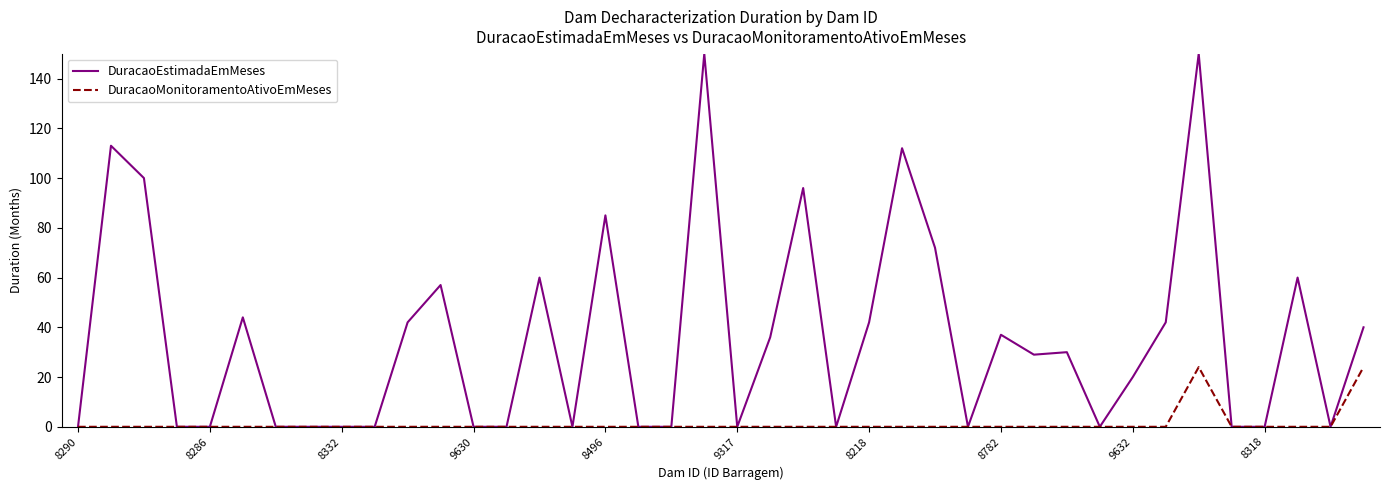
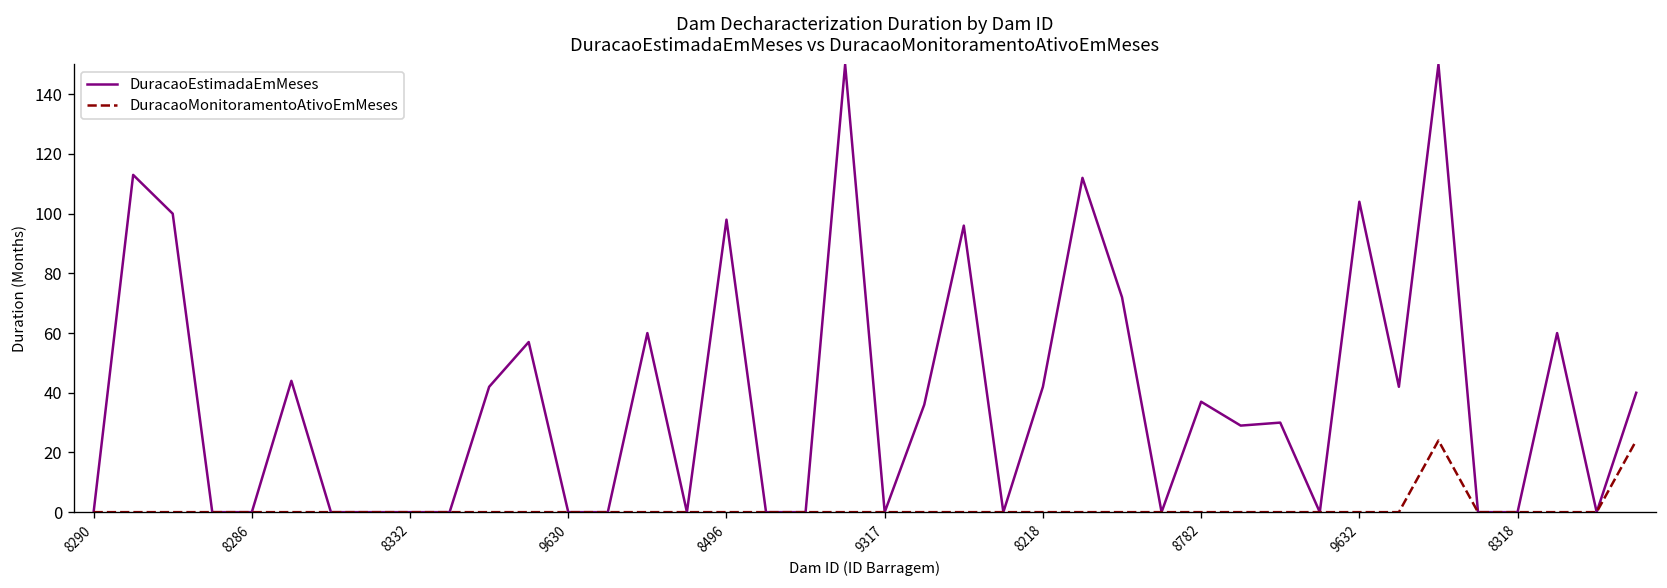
DuracaoEstimadaEmMeses, 8496: 85 -> 98
DuracaoEstimadaEmMeses, 9632: 20 -> 104
